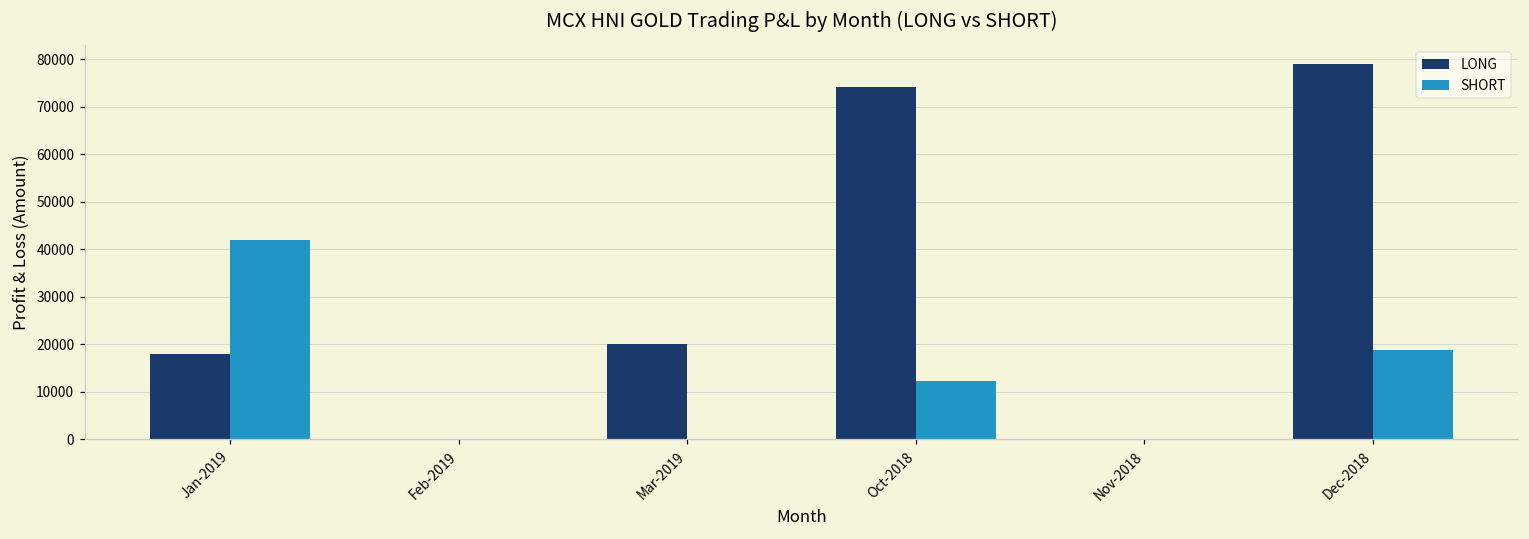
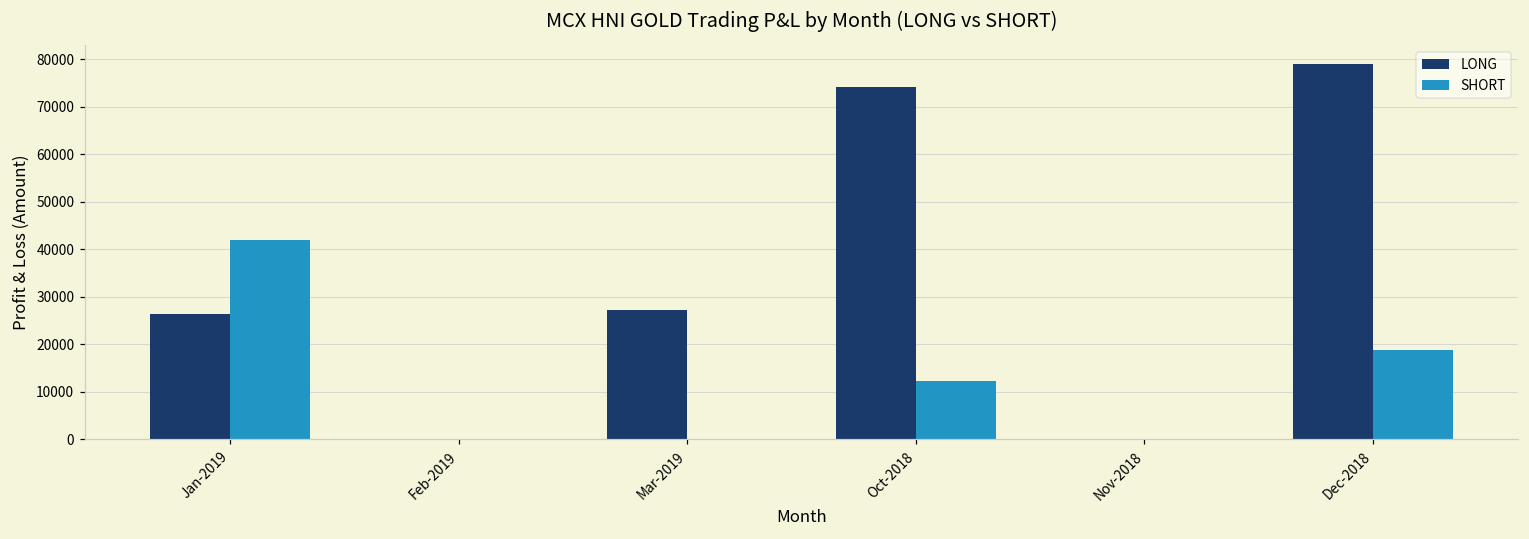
LONG, Jan-2019: 18000 -> 26000
LONG, Mar-2019: 20000 -> 27000
